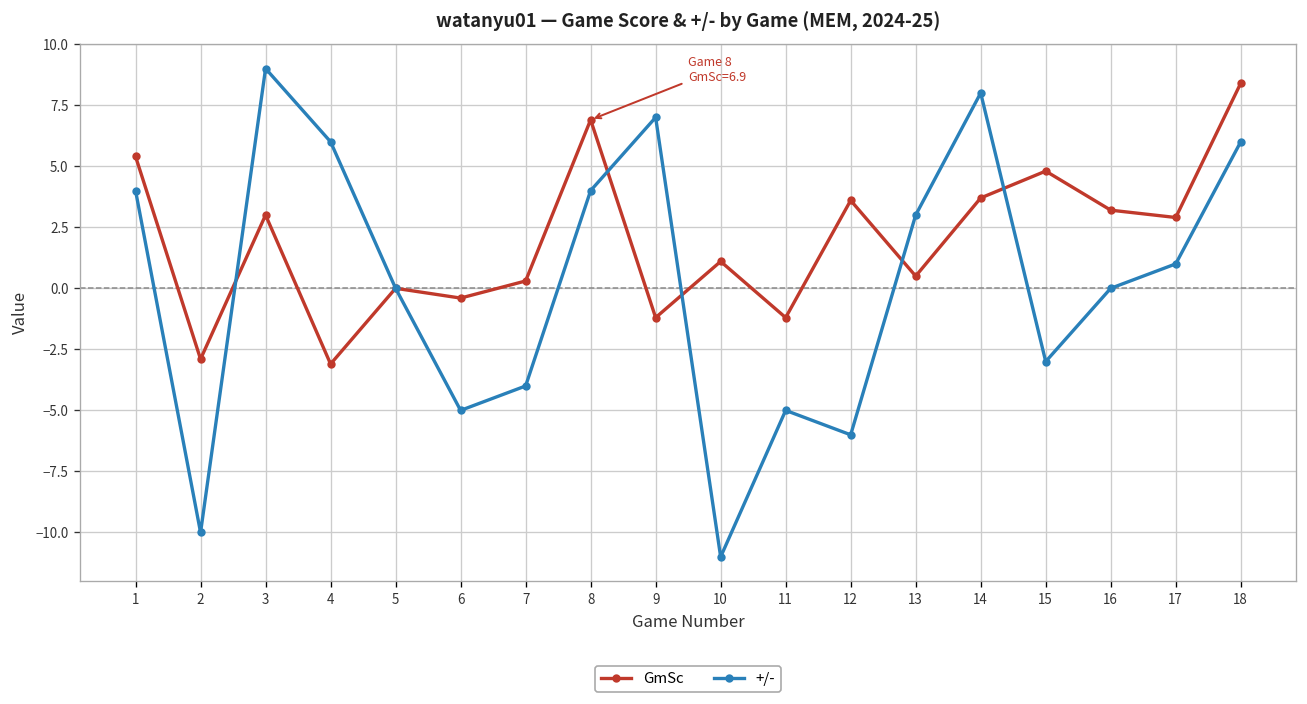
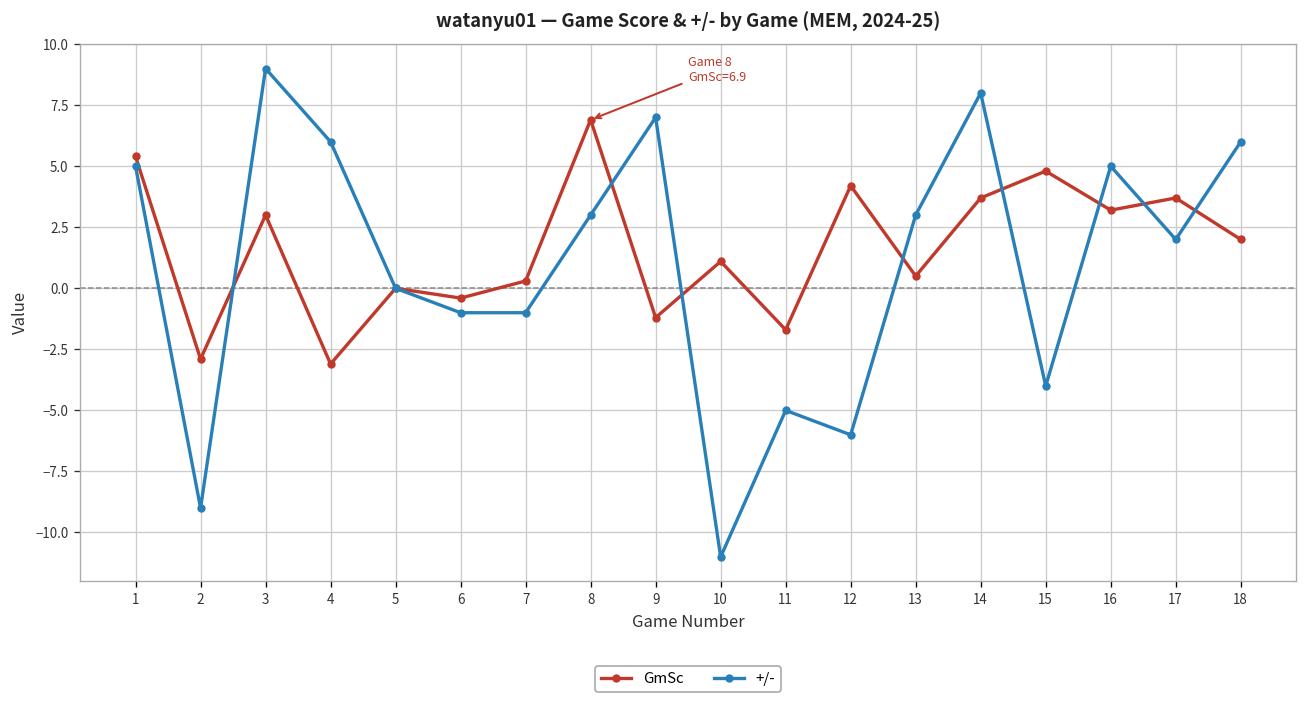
+/-, 1: 4 -> 5
+/-, 2: -10 -> -9
+/-, 6: -5 -> -1
+/-, 7: -4 -> -1
+/-, 8: 4 -> 3
GmSc, 11: -1.2 -> -1.7
GmSc, 12: 3.6 -> 4.2
+/-, 15: -3 -> -4
+/-, 16: 0 -> 5
GmSc, 17: 2.9 -> 3.7
+/-, 17: 1 -> 2
GmSc, 18: 8.4 -> 2.0
